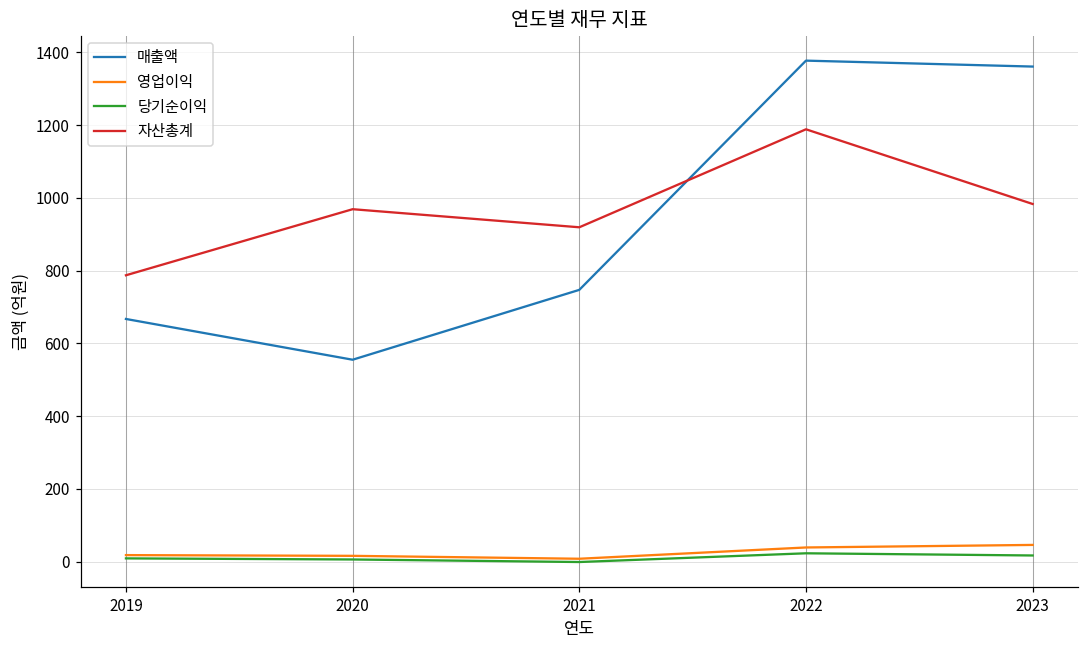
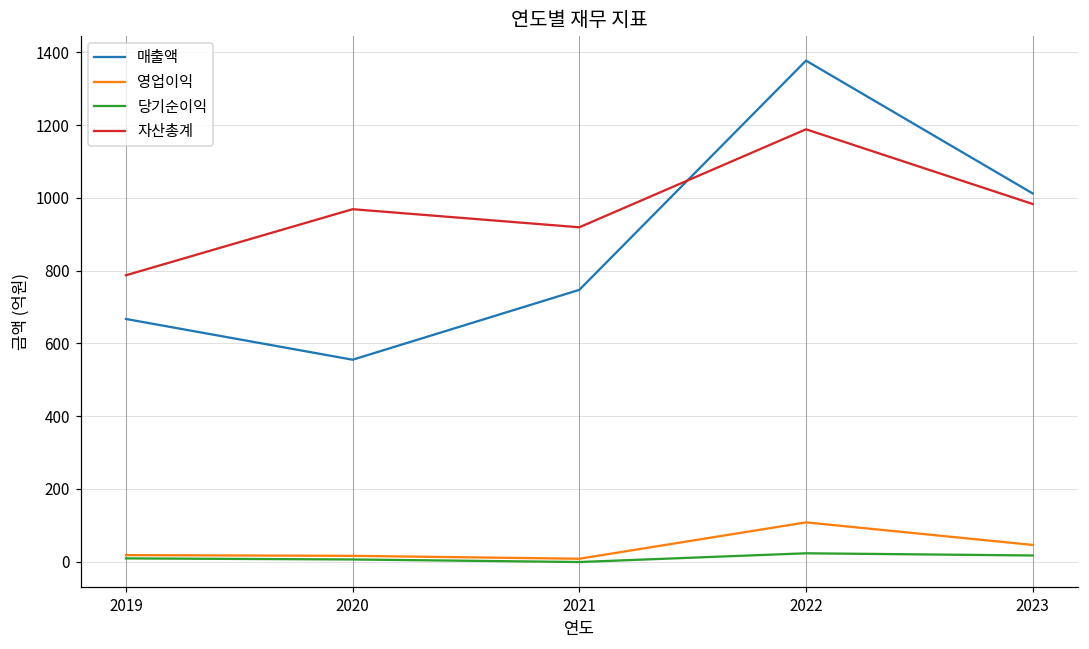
영업이익, 2022: 40 -> 110
매출액, 2023: 1360 -> 1010
